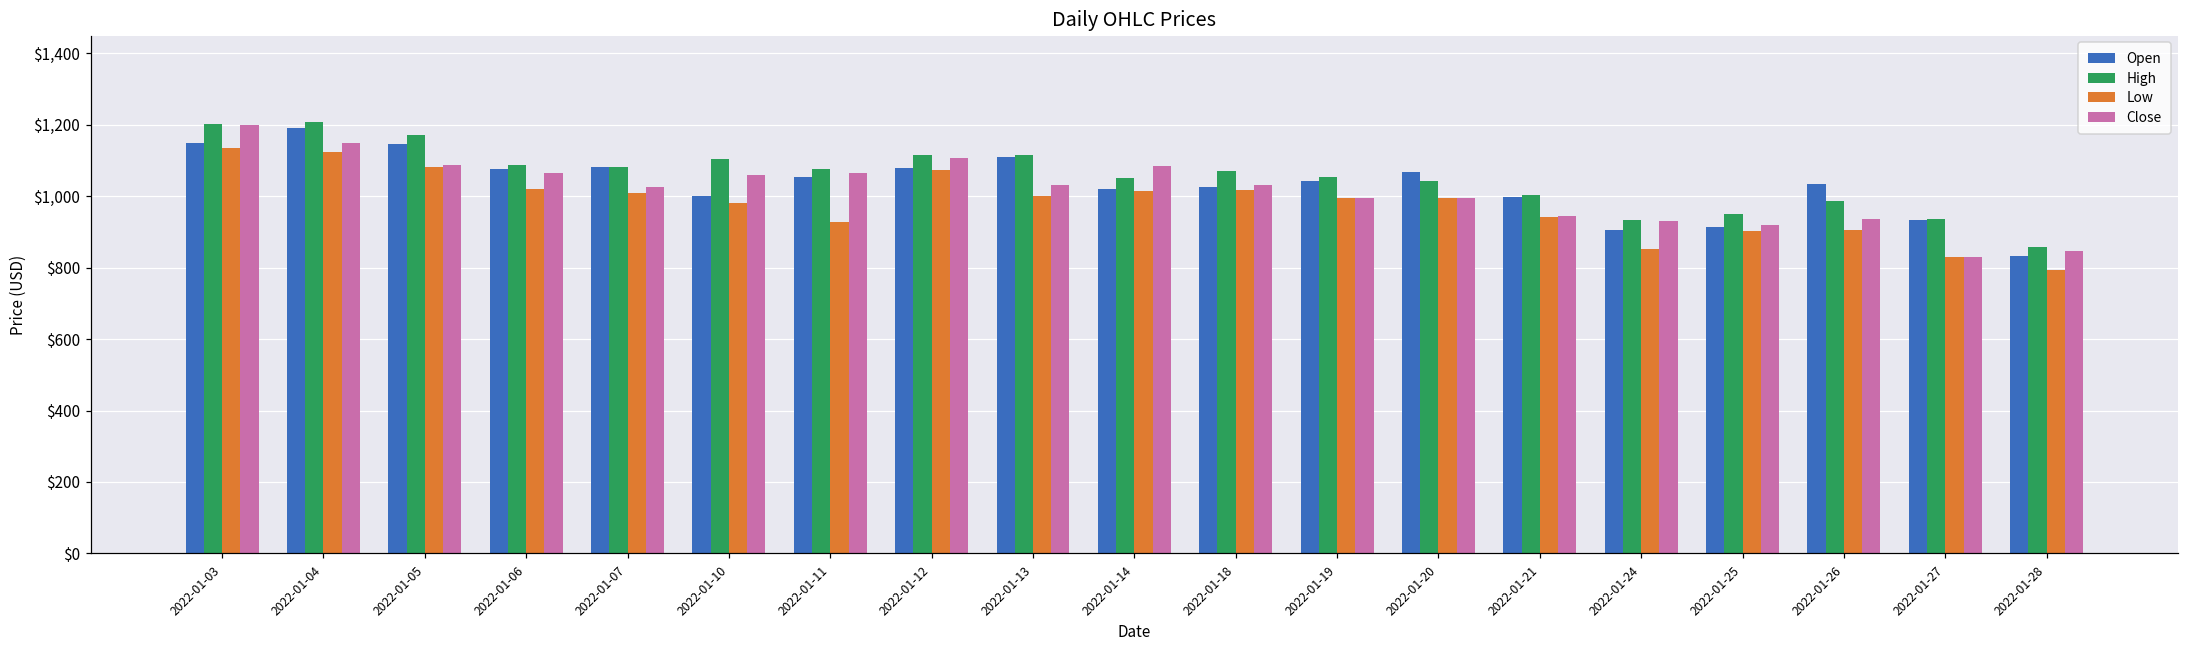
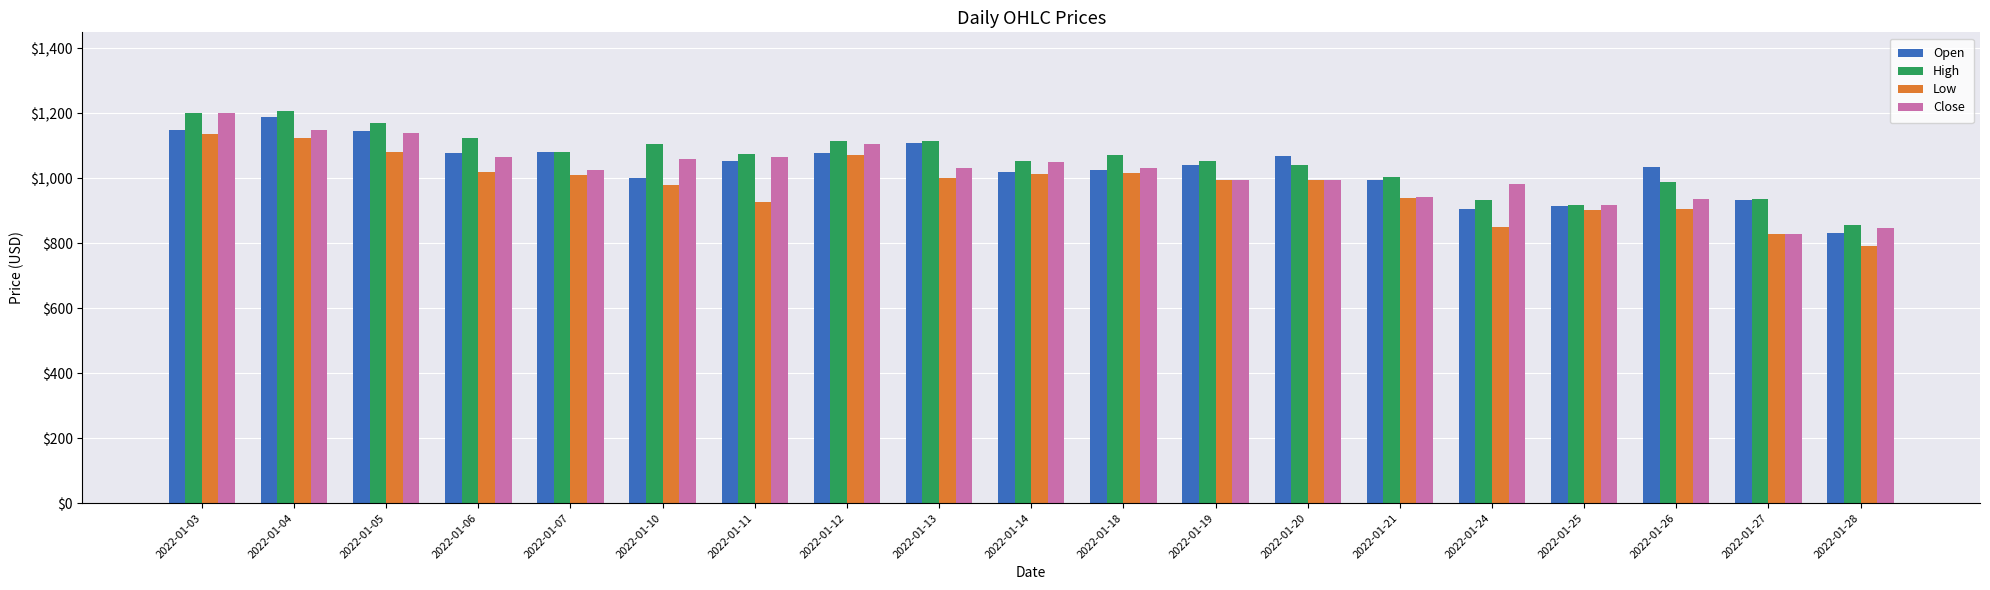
Close, 2022-01-05: $1,090 -> $1,140
High, 2022-01-06: $1,090 -> $1,120
Close, 2022-01-14: $1,080 -> $1,050
Close, 2022-01-24: $930 -> $980
High, 2022-01-25: $950 -> $920
